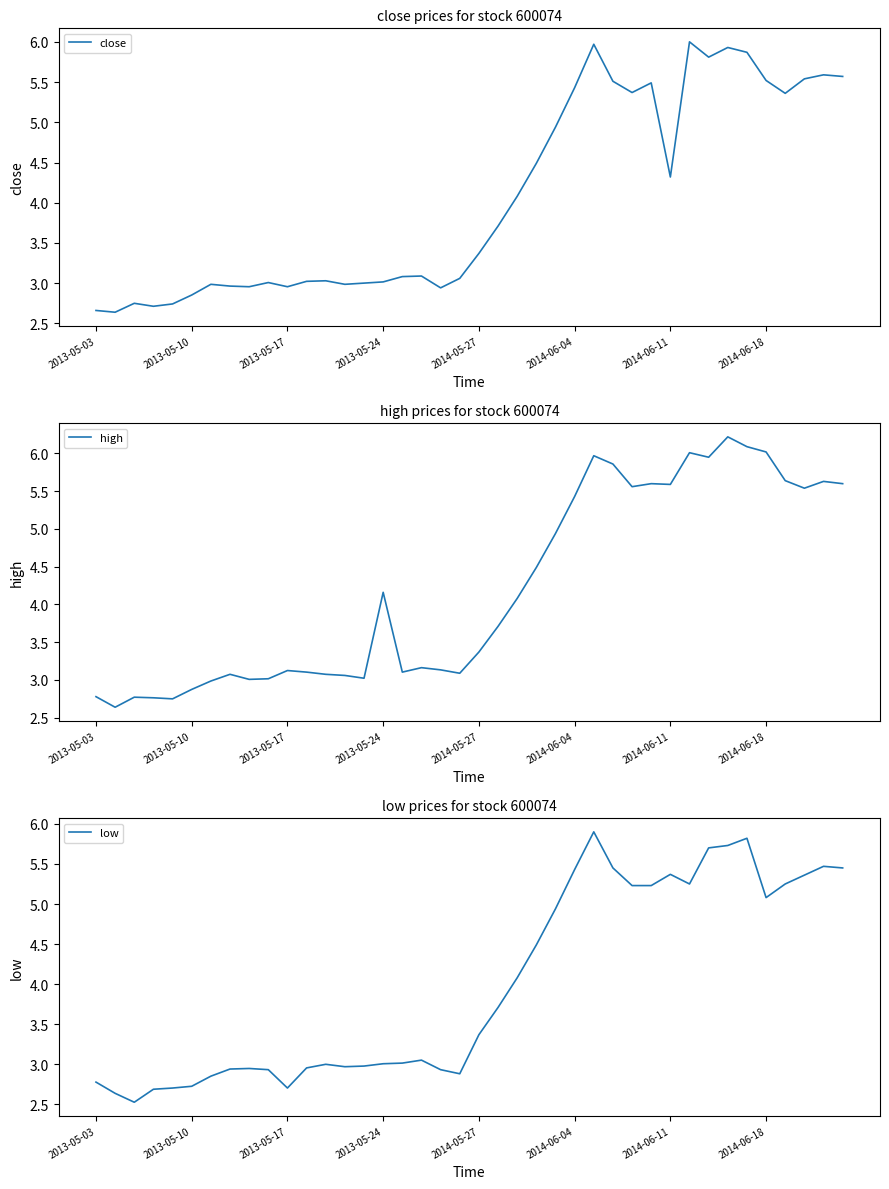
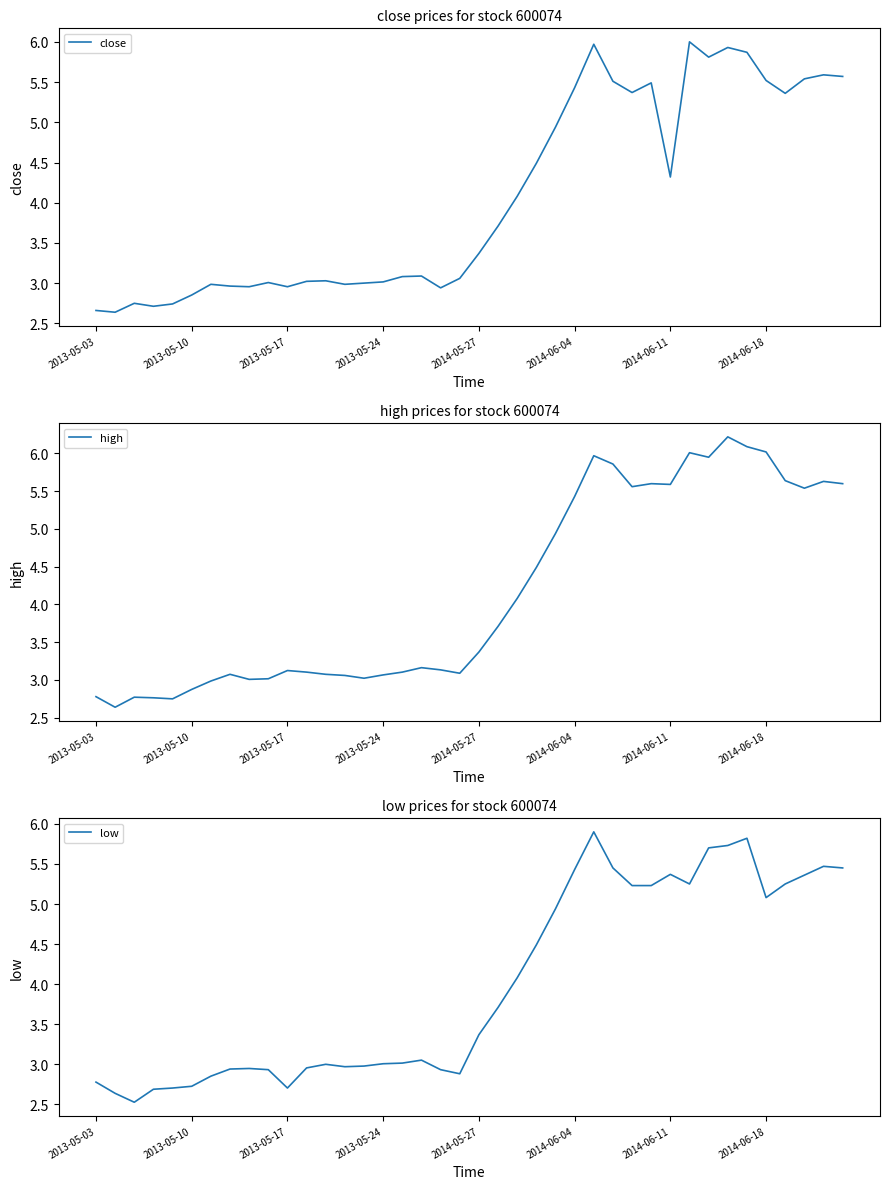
high prices for stock 600074, 2013-05-24: 4.2 -> 3.1
